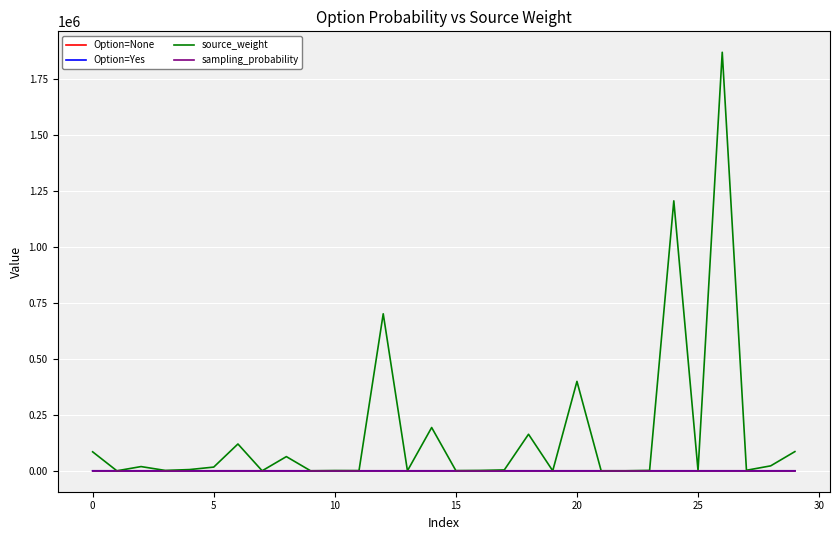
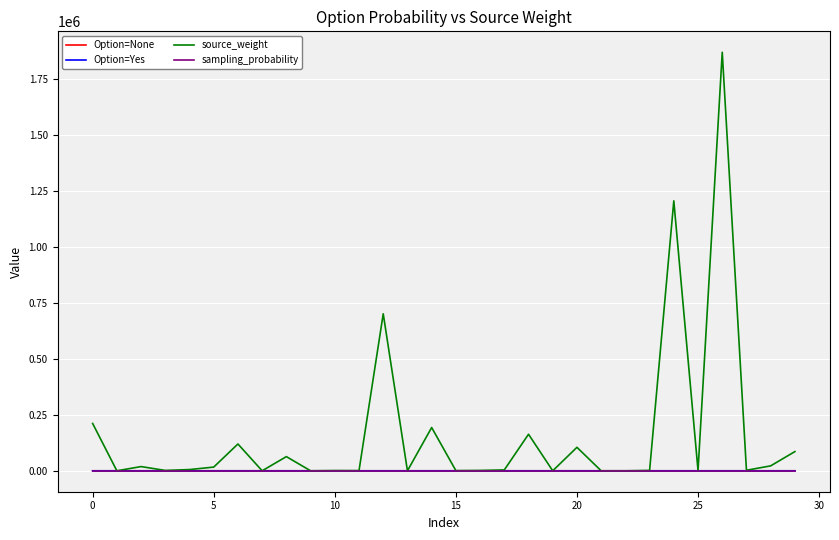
source_weight, 0: 80000 -> 210000
source_weight, 20: 400000 -> 100000
